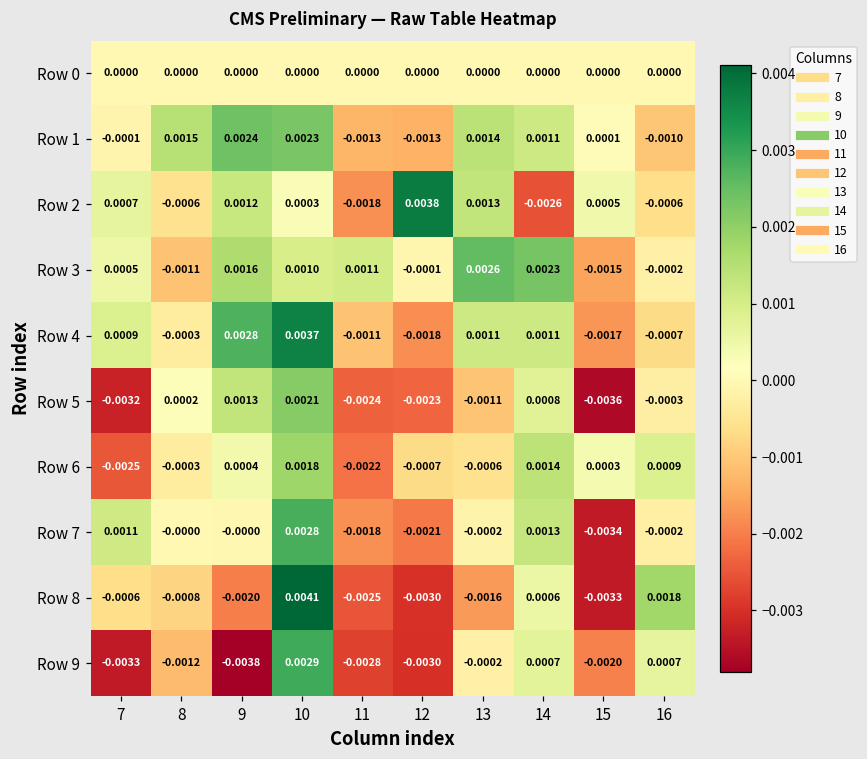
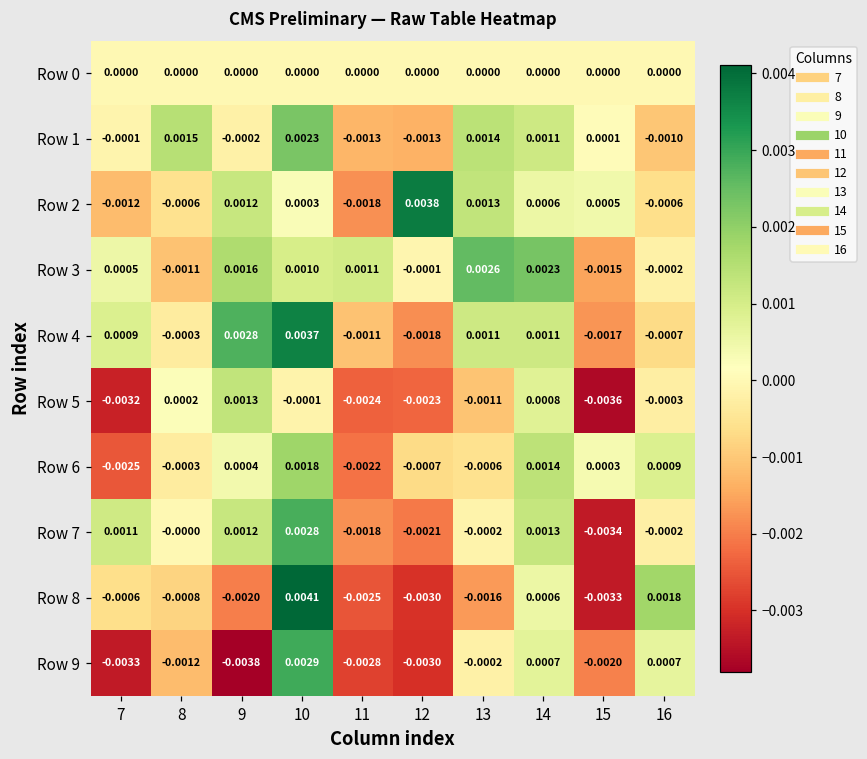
Row 1, 9: 0.0024 -> -0.0002
Row 2, 7: 0.0007 -> -0.0012
Row 2, 14: -0.0026 -> 0.0006
Row 5, 10: 0.0021 -> -0.0001
Row 7, 9: -0.0000 -> 0.0012
